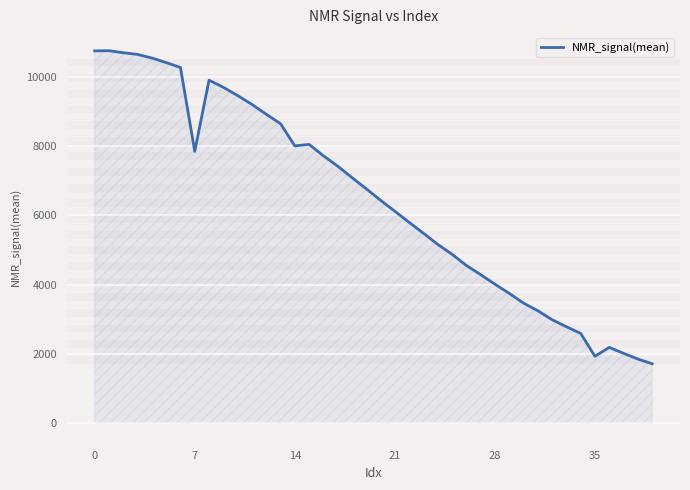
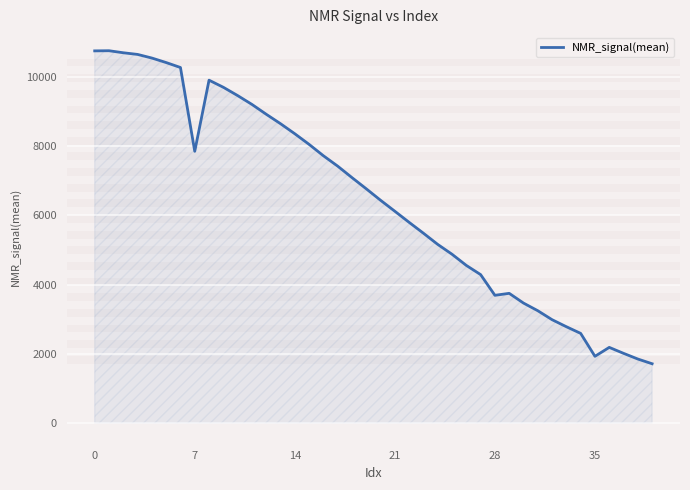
14: 8000 -> 8400
28: 4000 -> 3700
